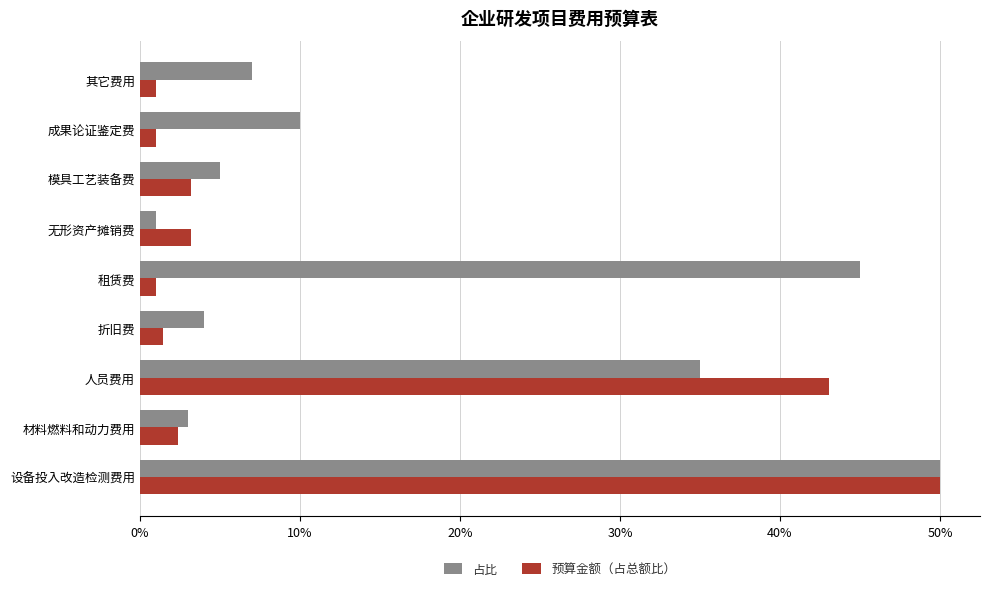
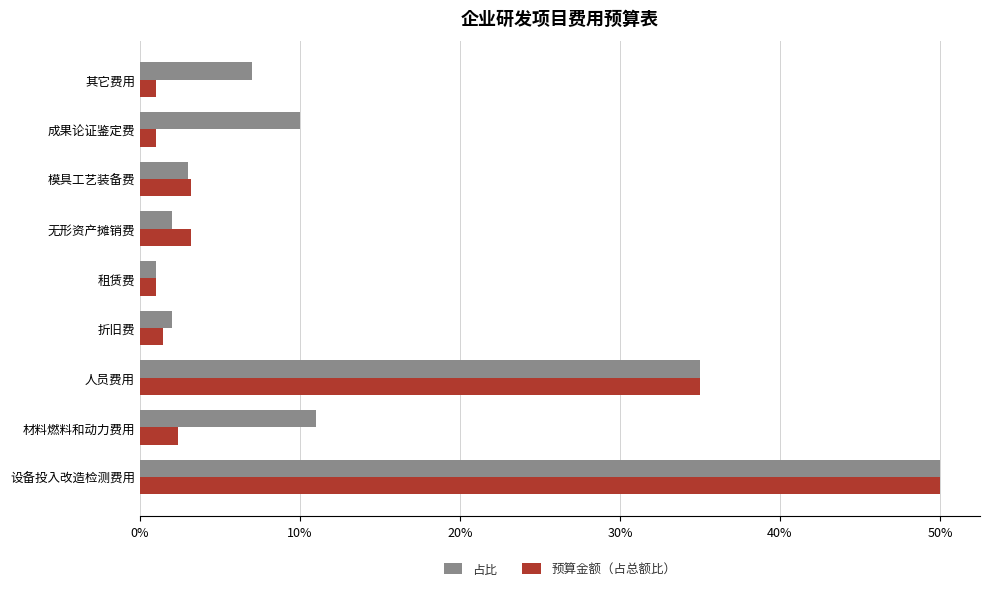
占比, 模具工艺装备费: 5.0% -> 3.0%
占比, 无形资产摊销费: 1.0% -> 2.0%
占比, 租赁费: 45.0% -> 1.0%
占比, 折旧费: 4.0% -> 2.0%
预算金额（占总额比）, 人员费用: 43.0% -> 35.0%
占比, 材料燃料和动力费用: 3.0% -> 11.0%
